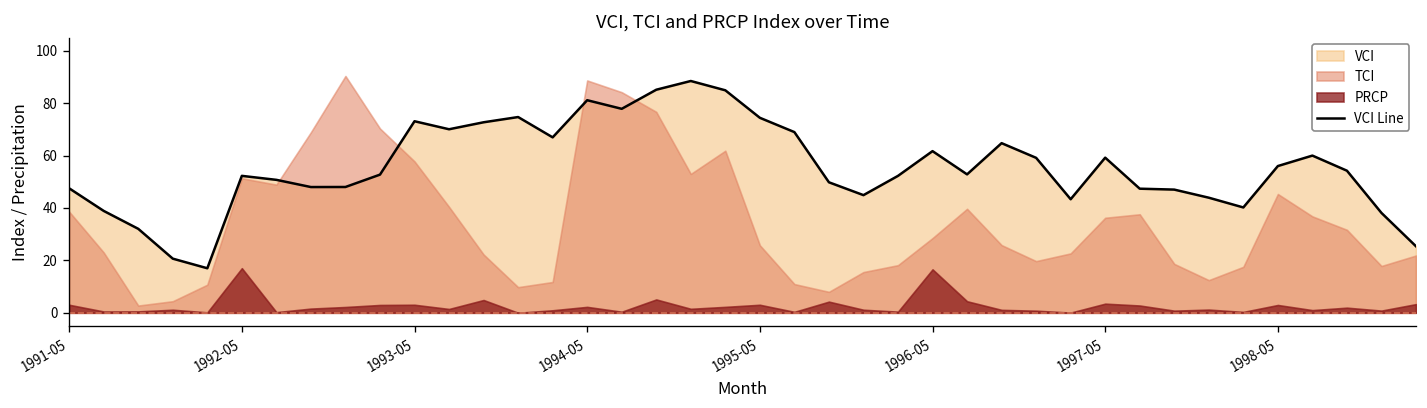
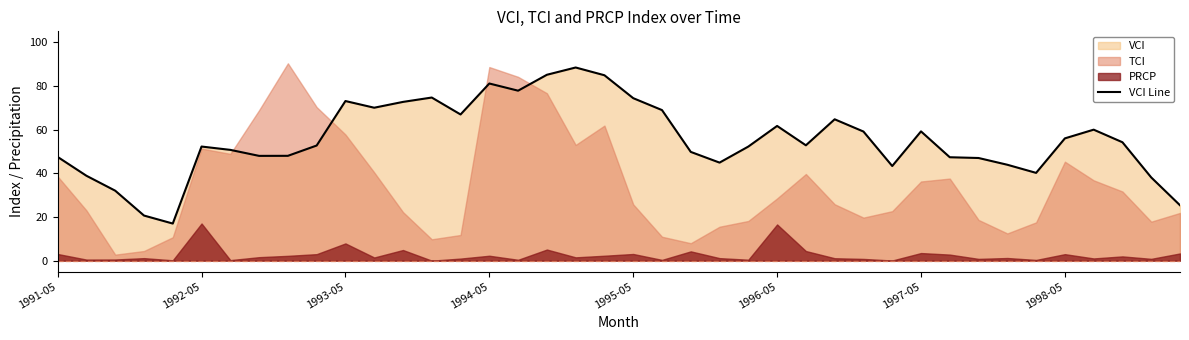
PRCP, 1993-05: 3 -> 8
